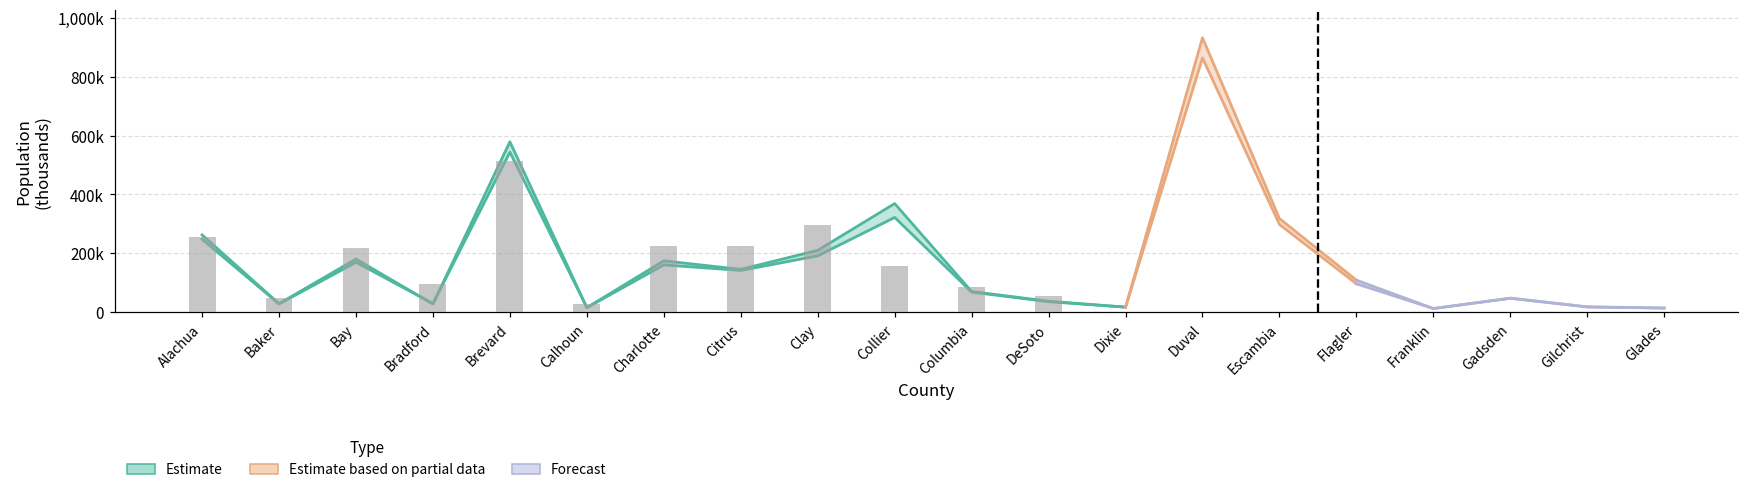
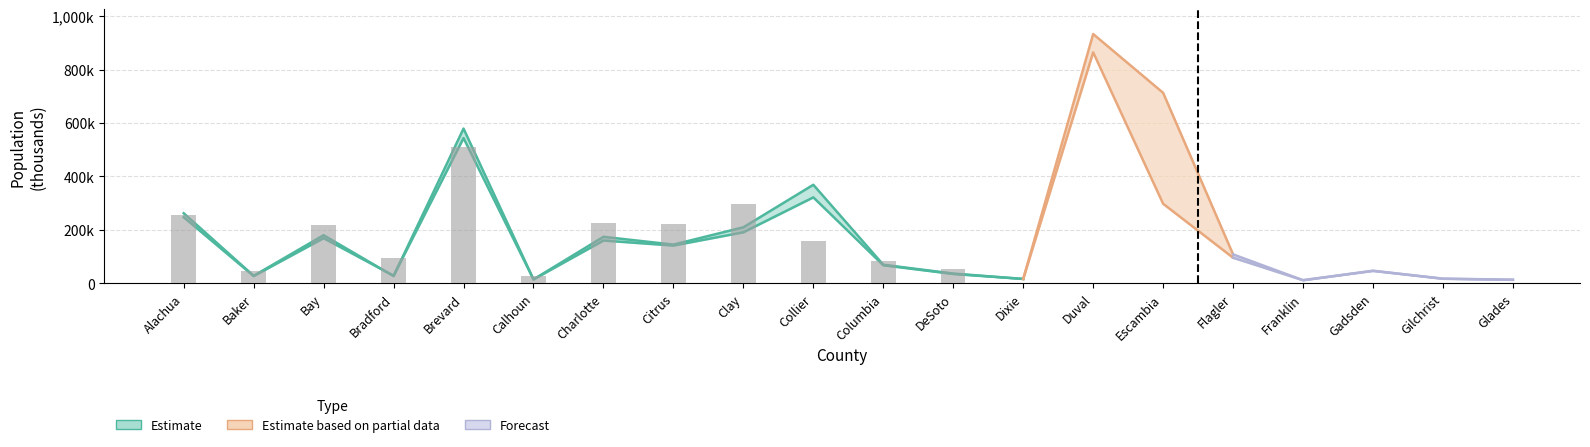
Estimate based on partial data, Escambia: 320,000 -> 710,000
